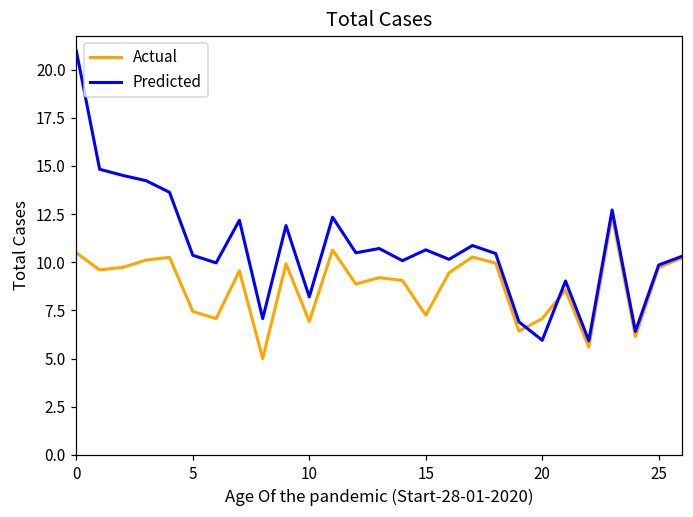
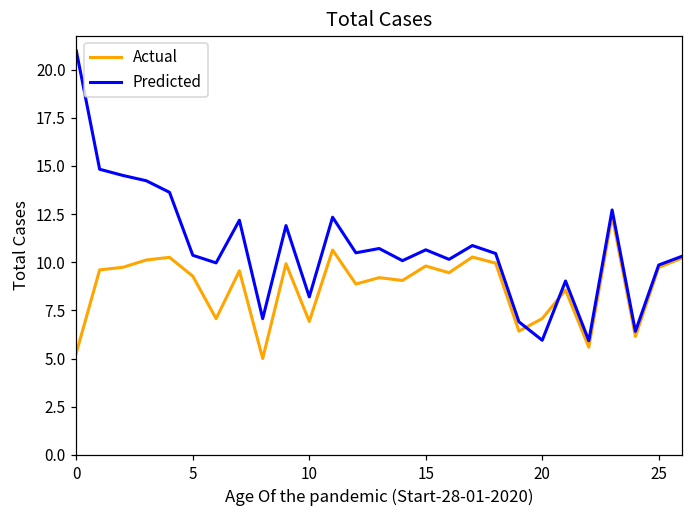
Actual, 0: 10.5 -> 5.3
Actual, 5: 7.4 -> 9.3
Actual, 15: 7.2 -> 9.8
